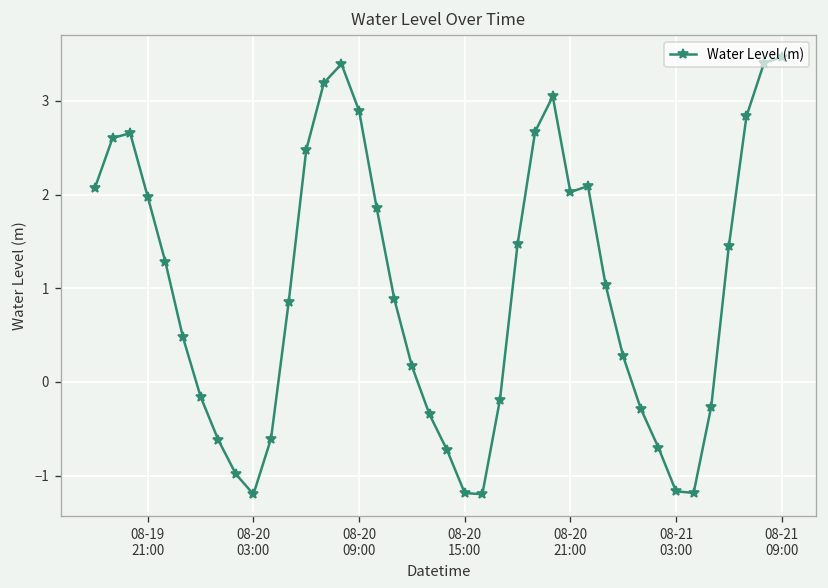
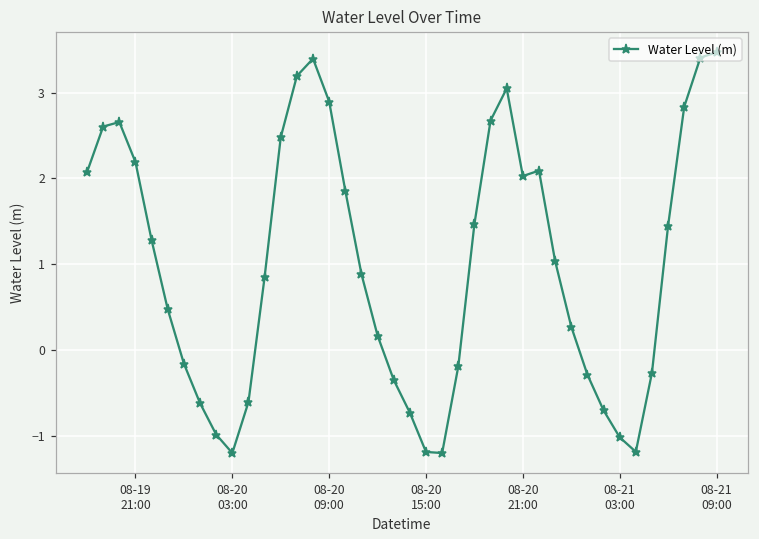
08-19 21:00: 2.0 -> 2.2
08-21 03:00: -1.2 -> -1.0
